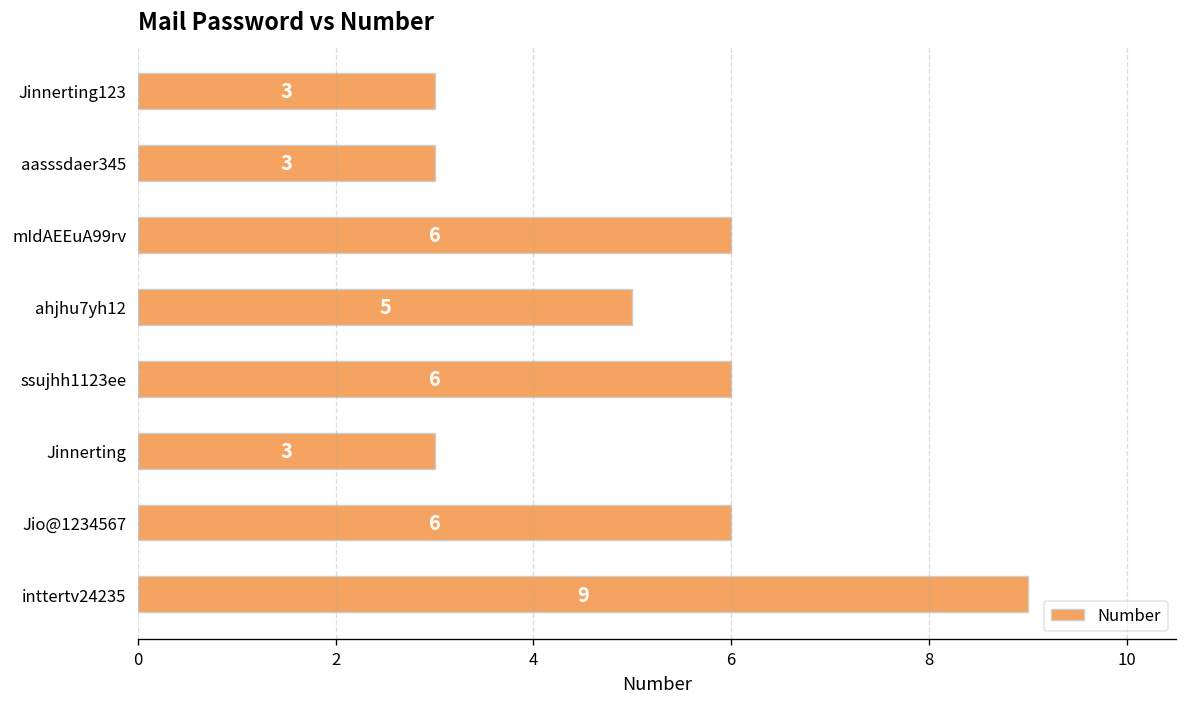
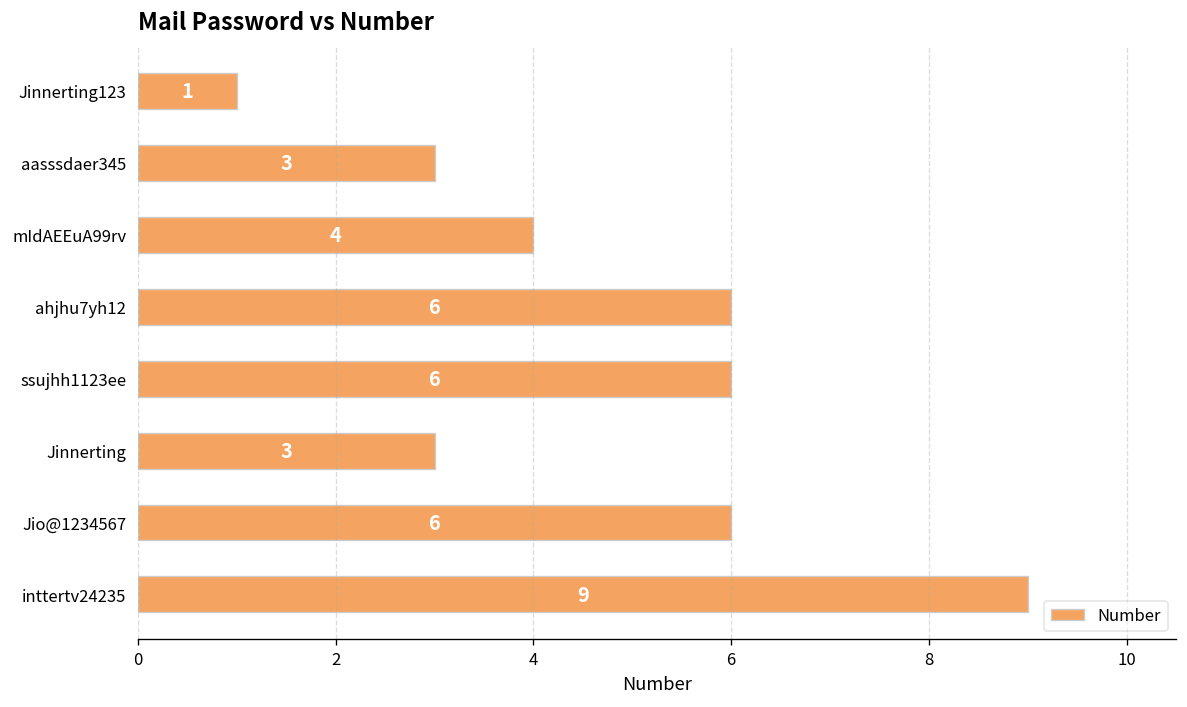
Jinnerting123: 3 -> 1
mIdAEEuA99rv: 6 -> 4
ahjhu7yh12: 5 -> 6
